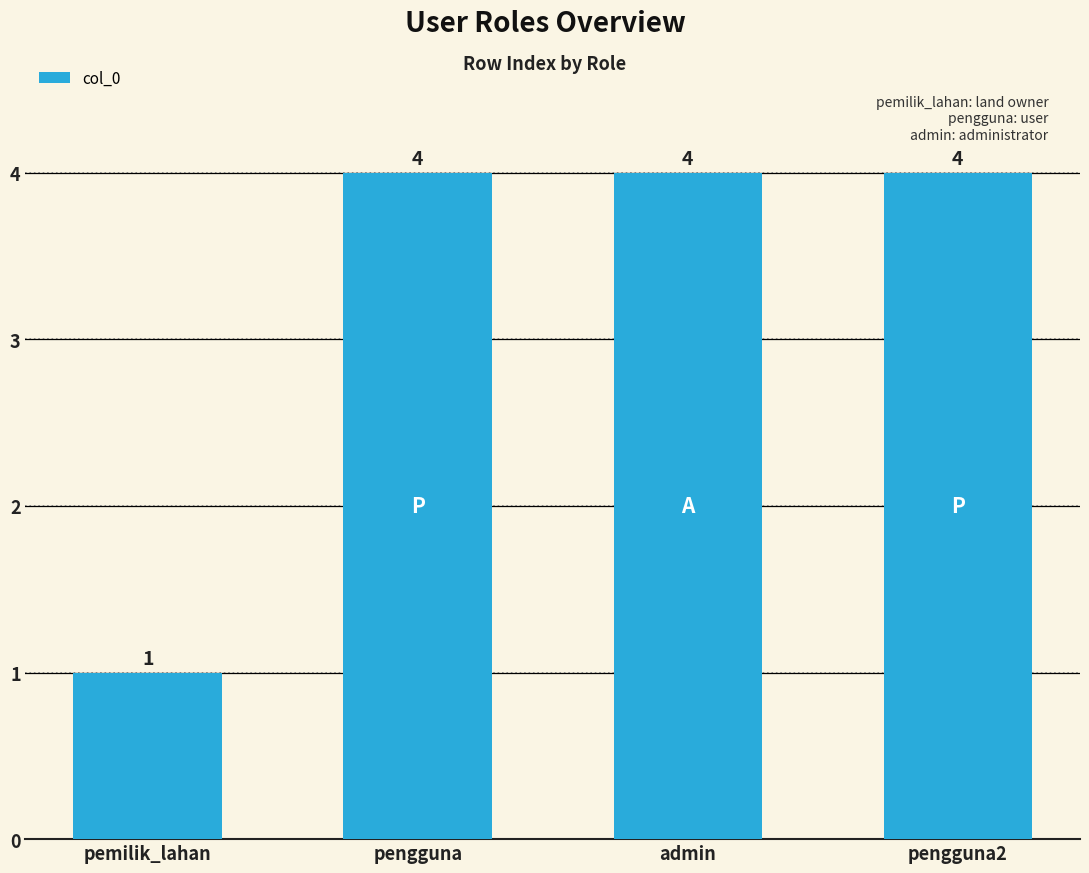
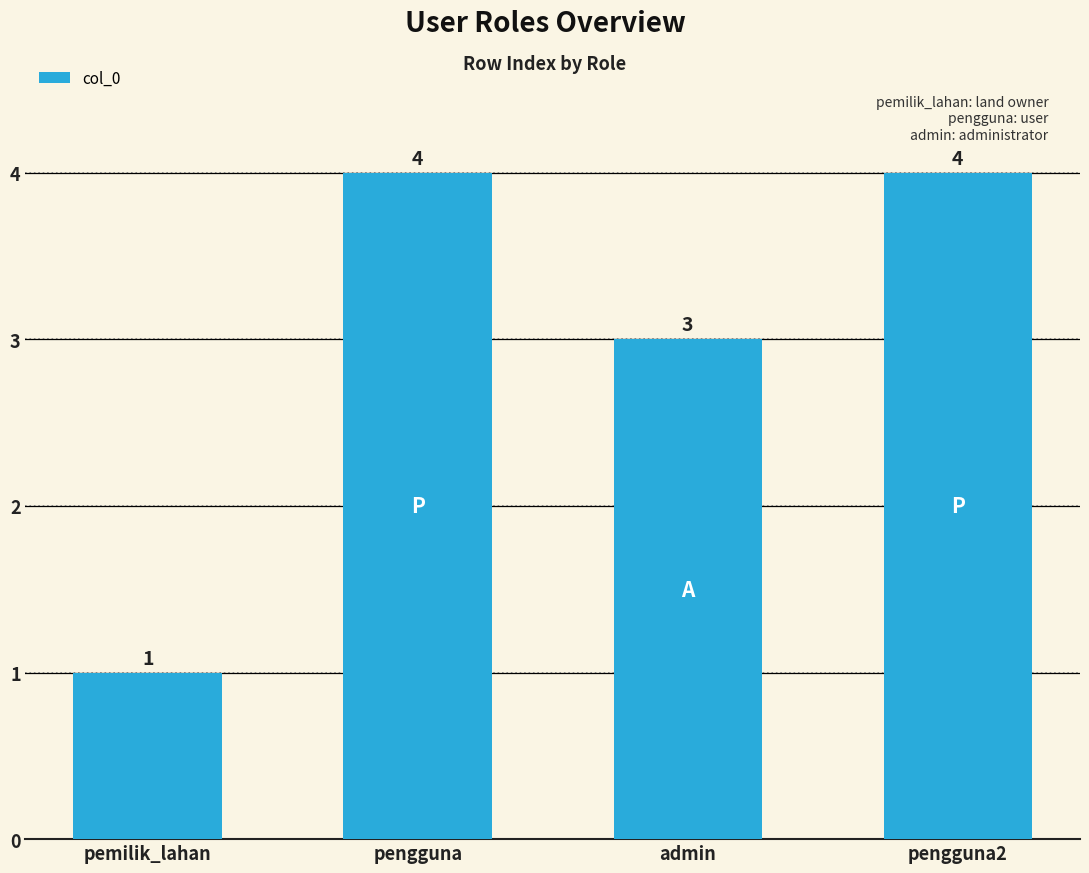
admin: 4 -> 3
